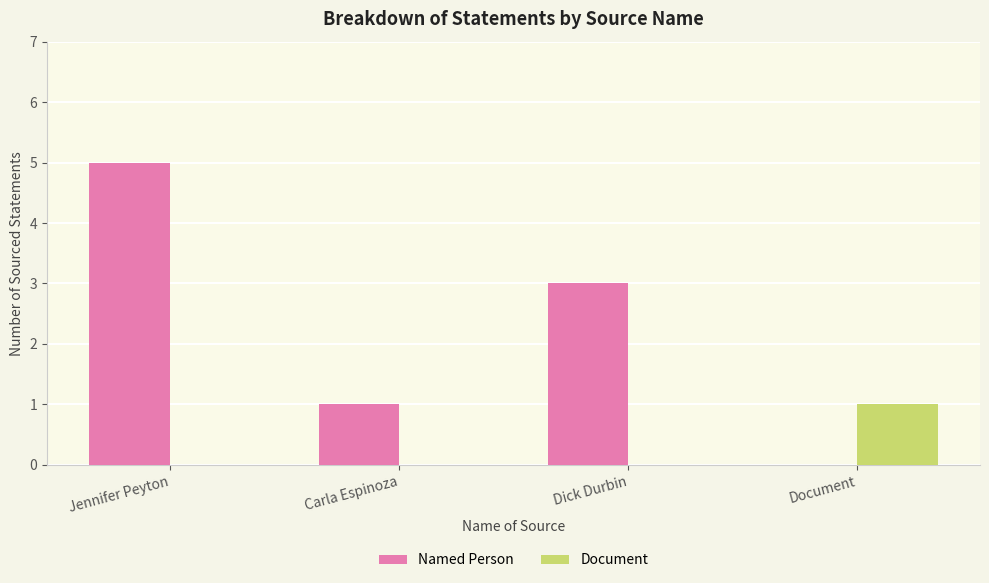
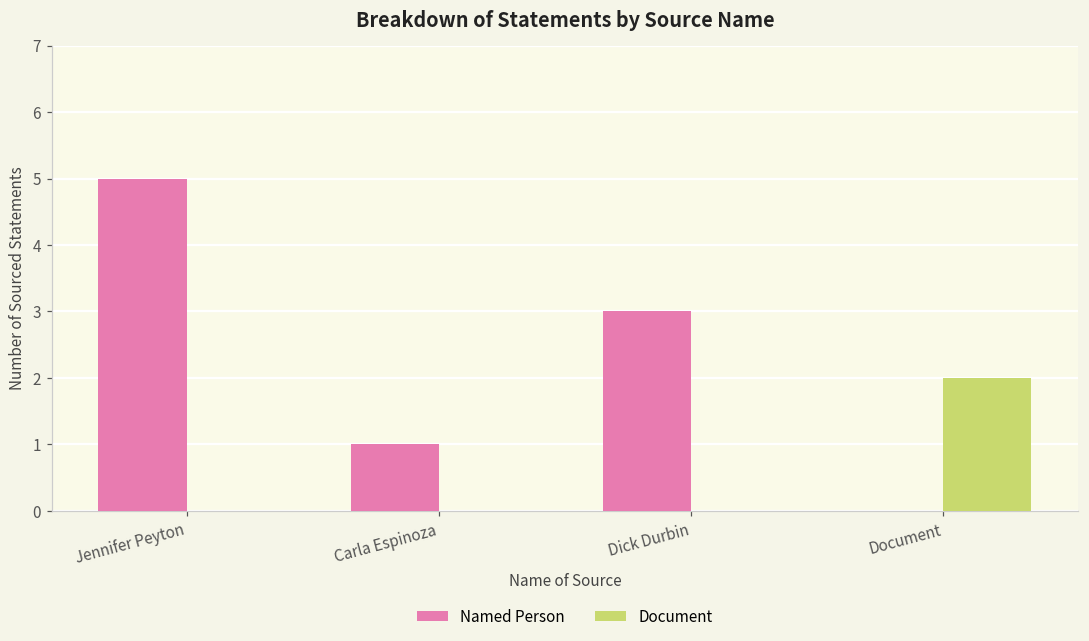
Document, Document: 1 -> 2
